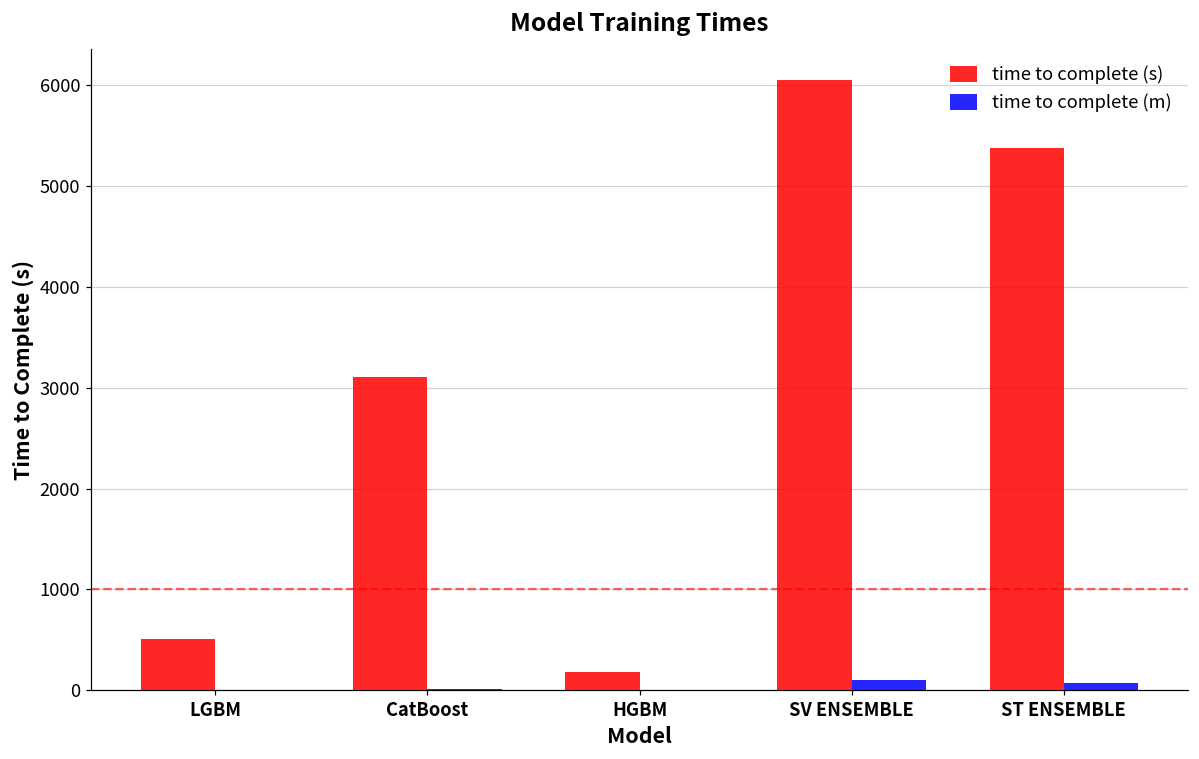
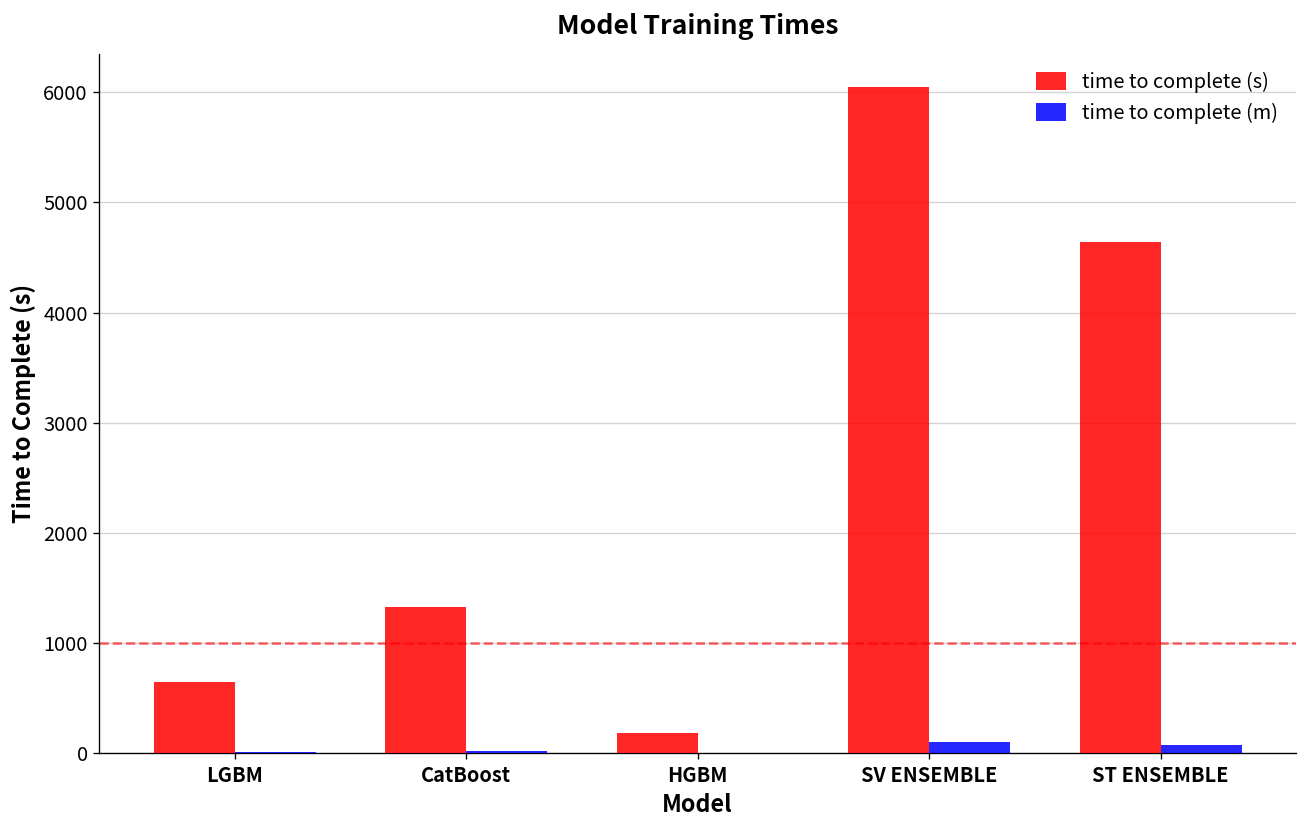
time to complete (s), LGBM: 500 -> 600
time to complete (s), CatBoost: 3100 -> 1300
time to complete (s), ST ENSEMBLE: 5400 -> 4600
